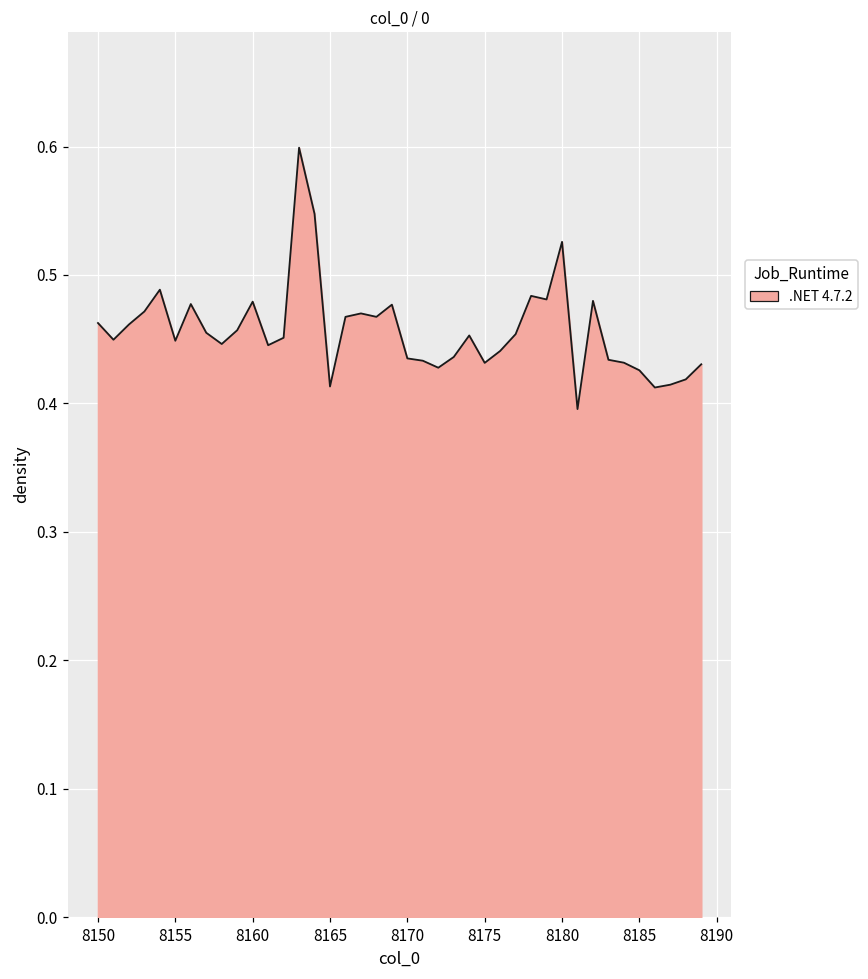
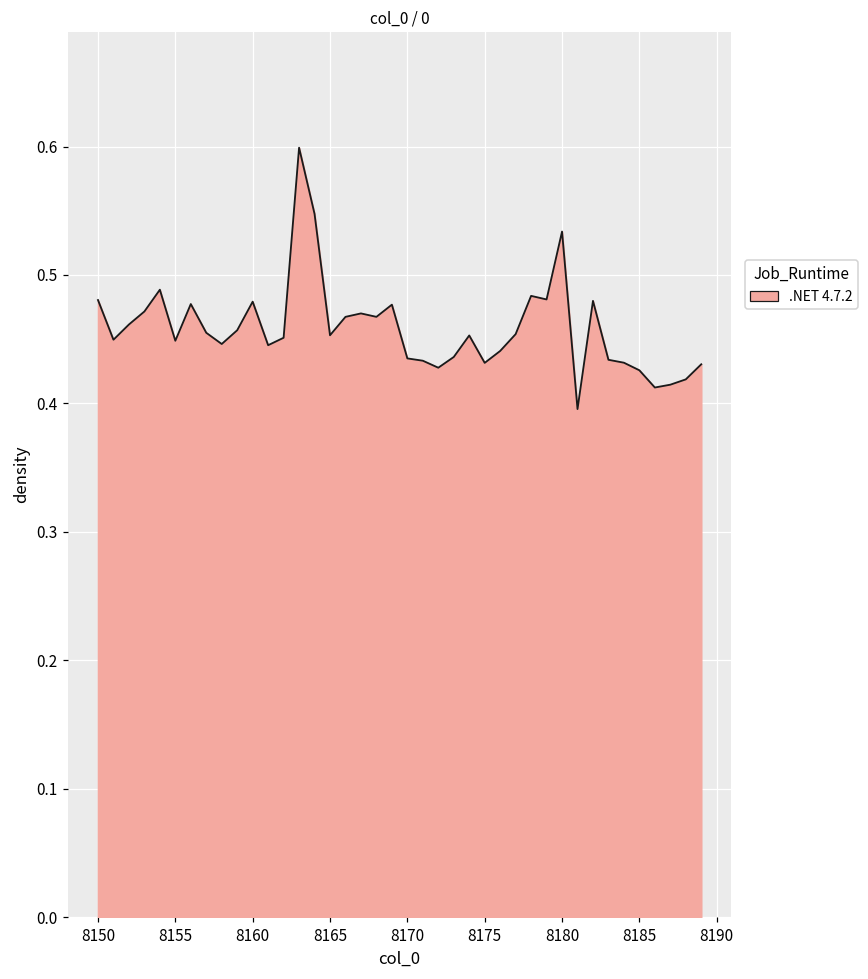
8150: 0.463 -> 0.481
8165: 0.413 -> 0.453
8180: 0.526 -> 0.534
